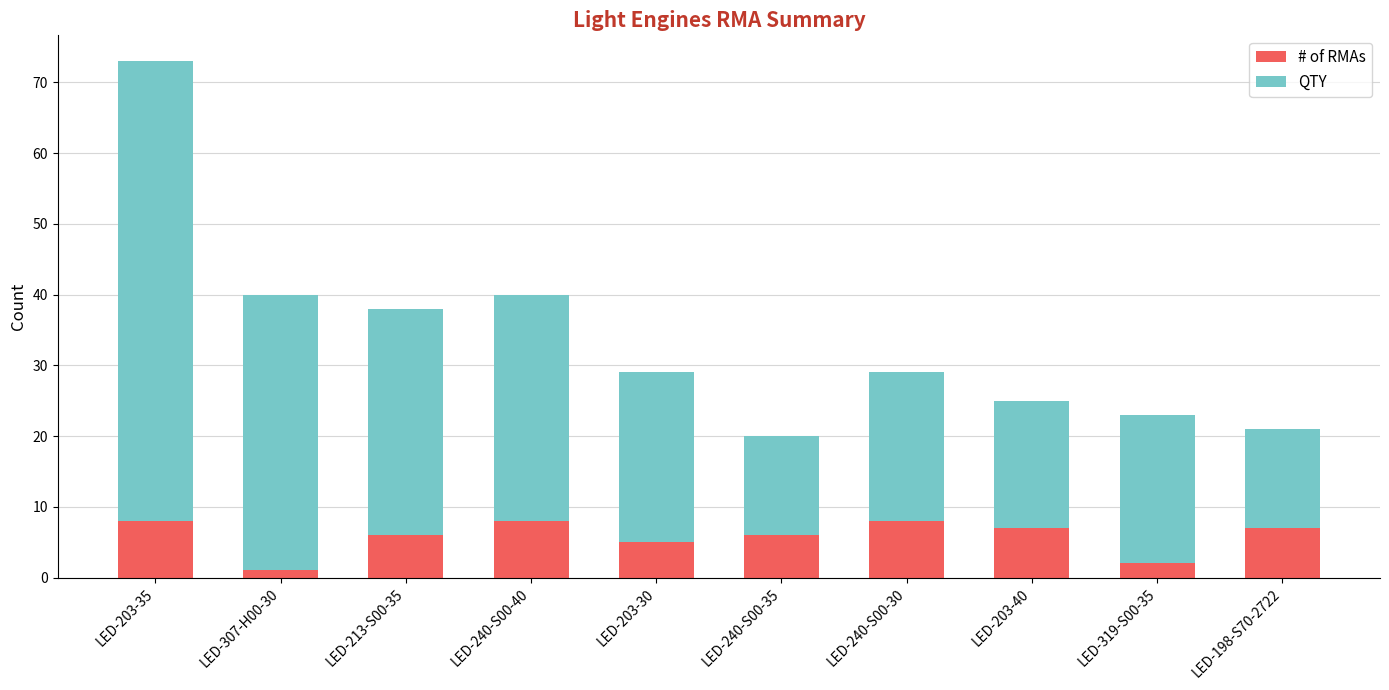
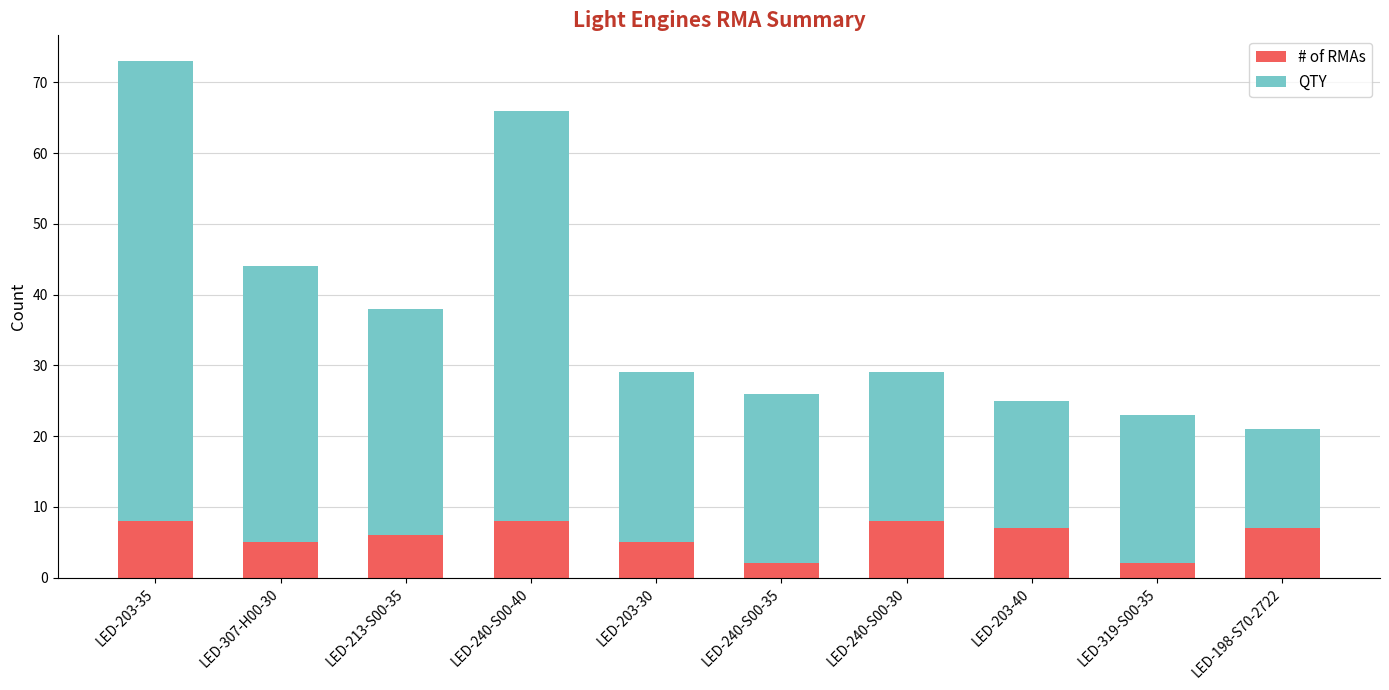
# of RMAs, LED-307-H00-30: 1 -> 5
QTY, LED-240-S00-40: 32 -> 58
# of RMAs, LED-240-S00-35: 6 -> 2
QTY, LED-240-S00-35: 14 -> 24
